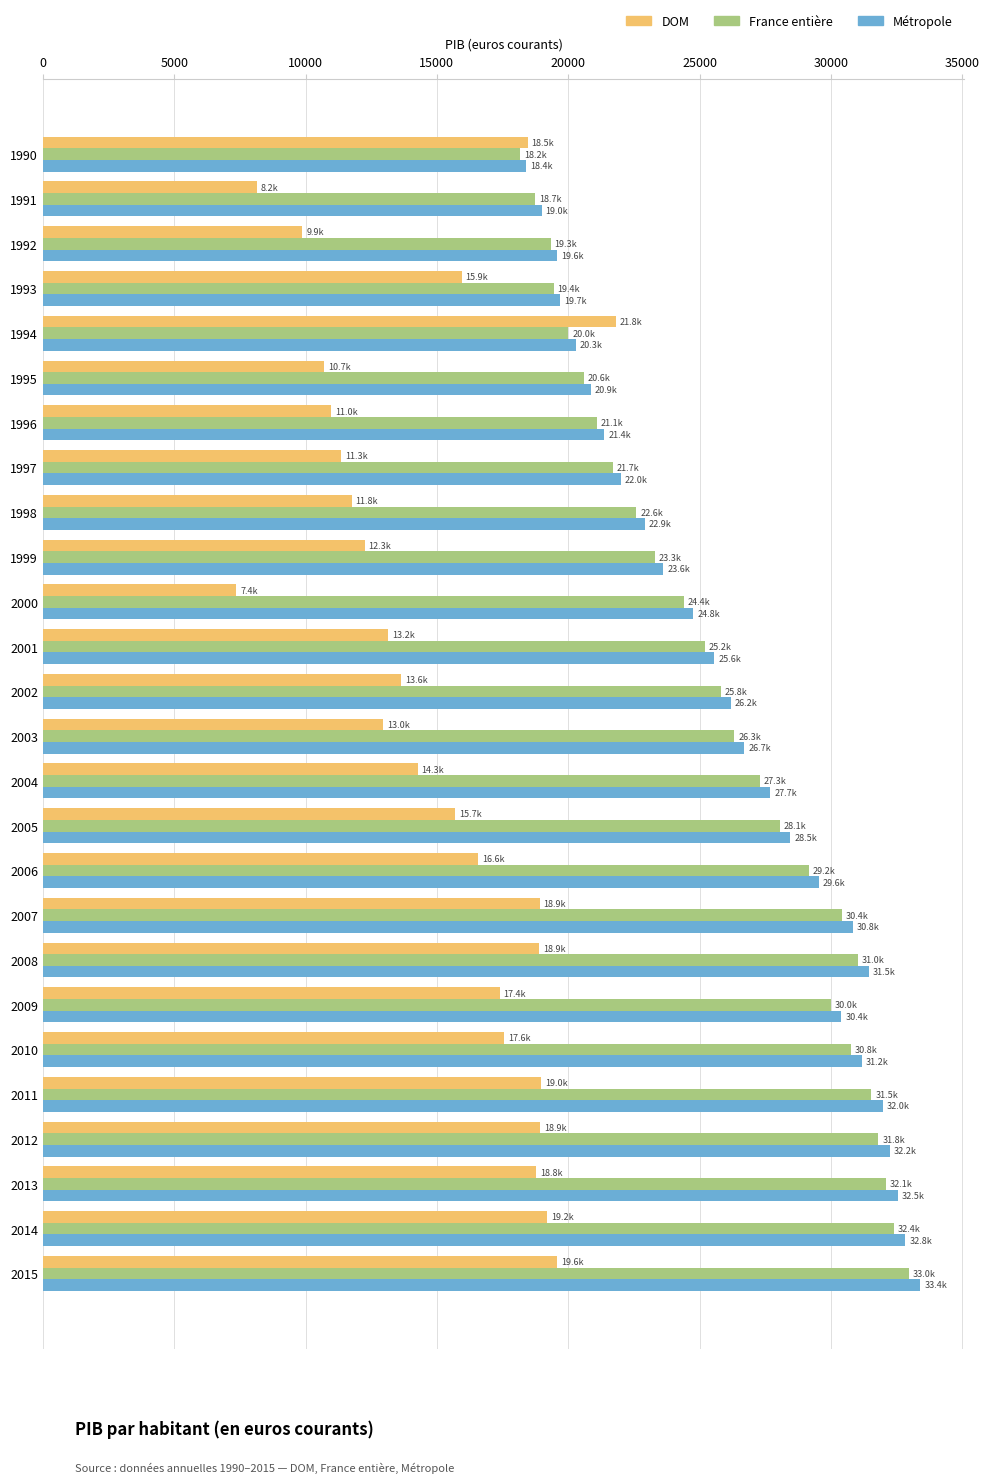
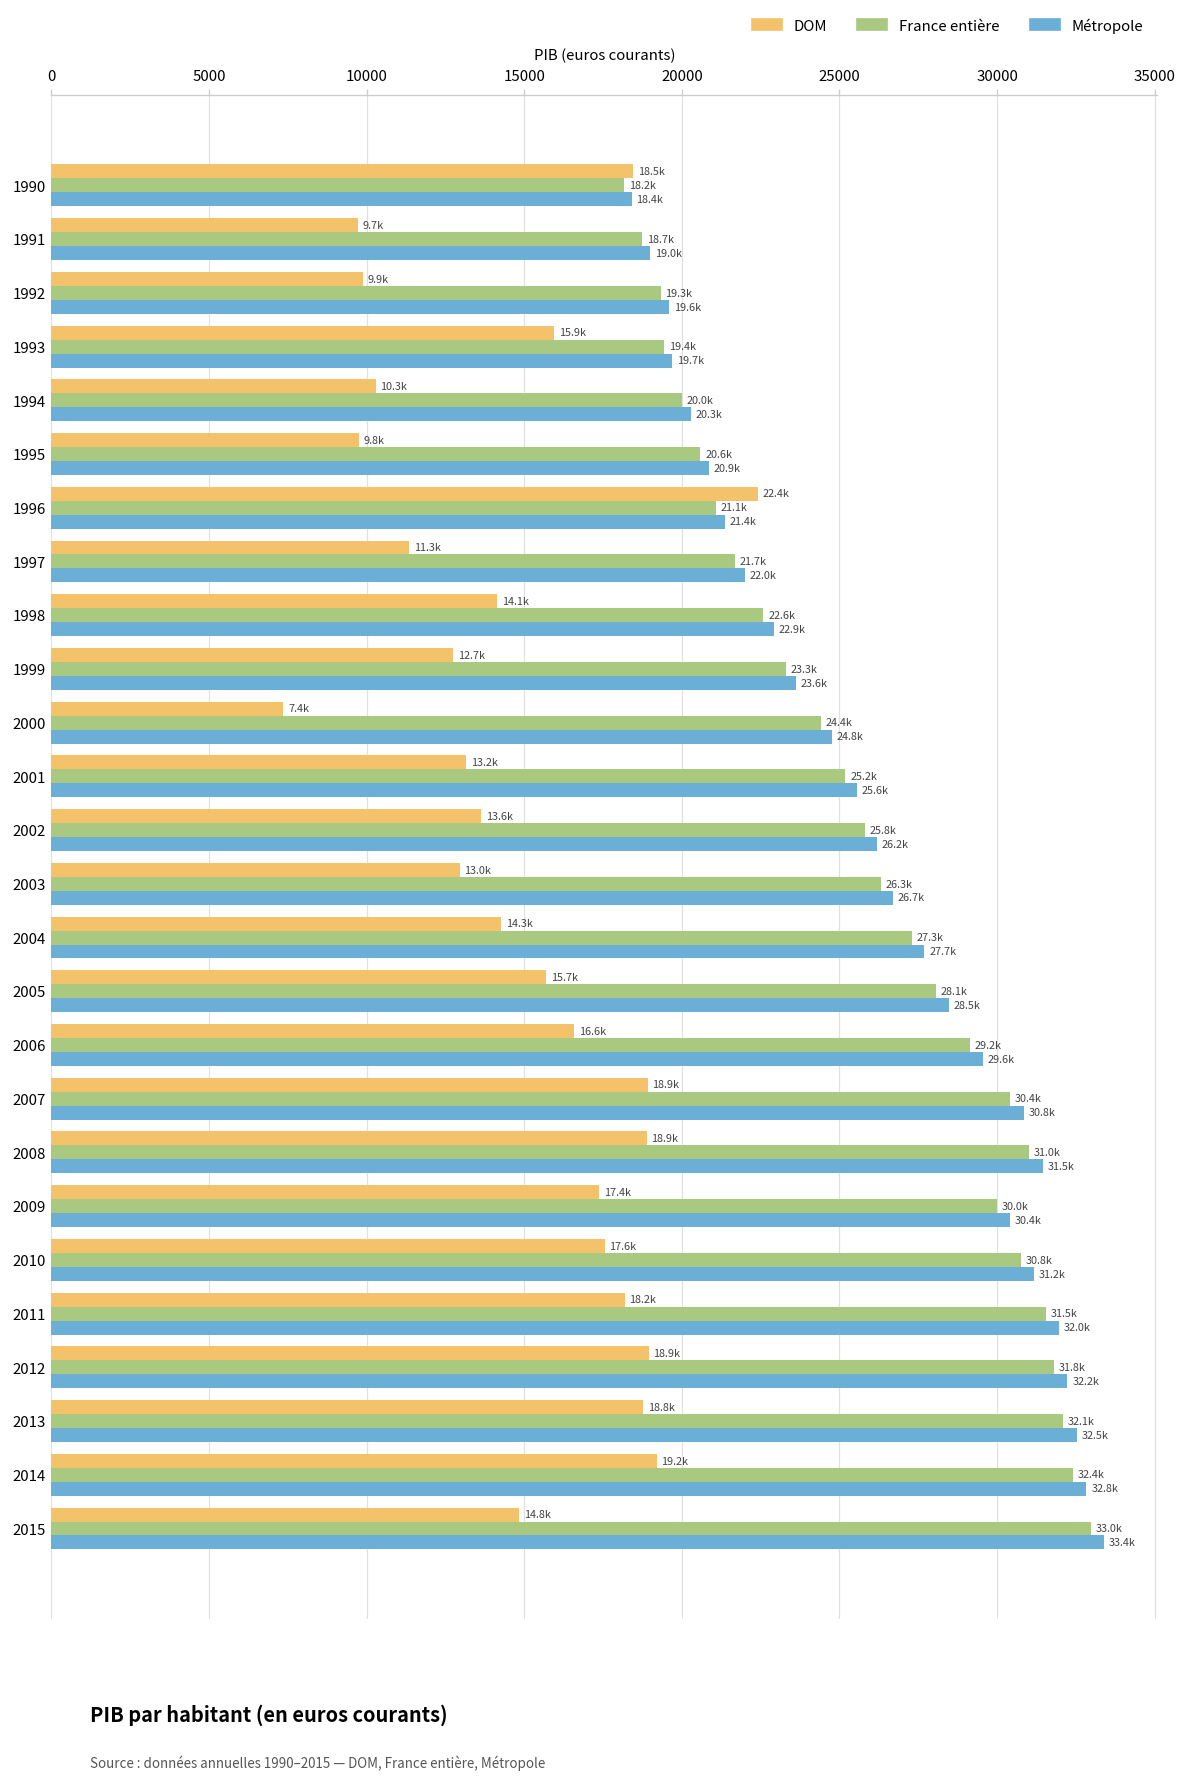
DOM, 1991: 8.2k -> 9.7k
DOM, 1994: 21.8k -> 10.3k
DOM, 1995: 10.7k -> 9.8k
DOM, 1996: 11.0k -> 22.4k
DOM, 1998: 11.8k -> 14.1k
DOM, 1999: 12.3k -> 12.7k
DOM, 2011: 19.0k -> 18.2k
DOM, 2015: 19.6k -> 14.8k
